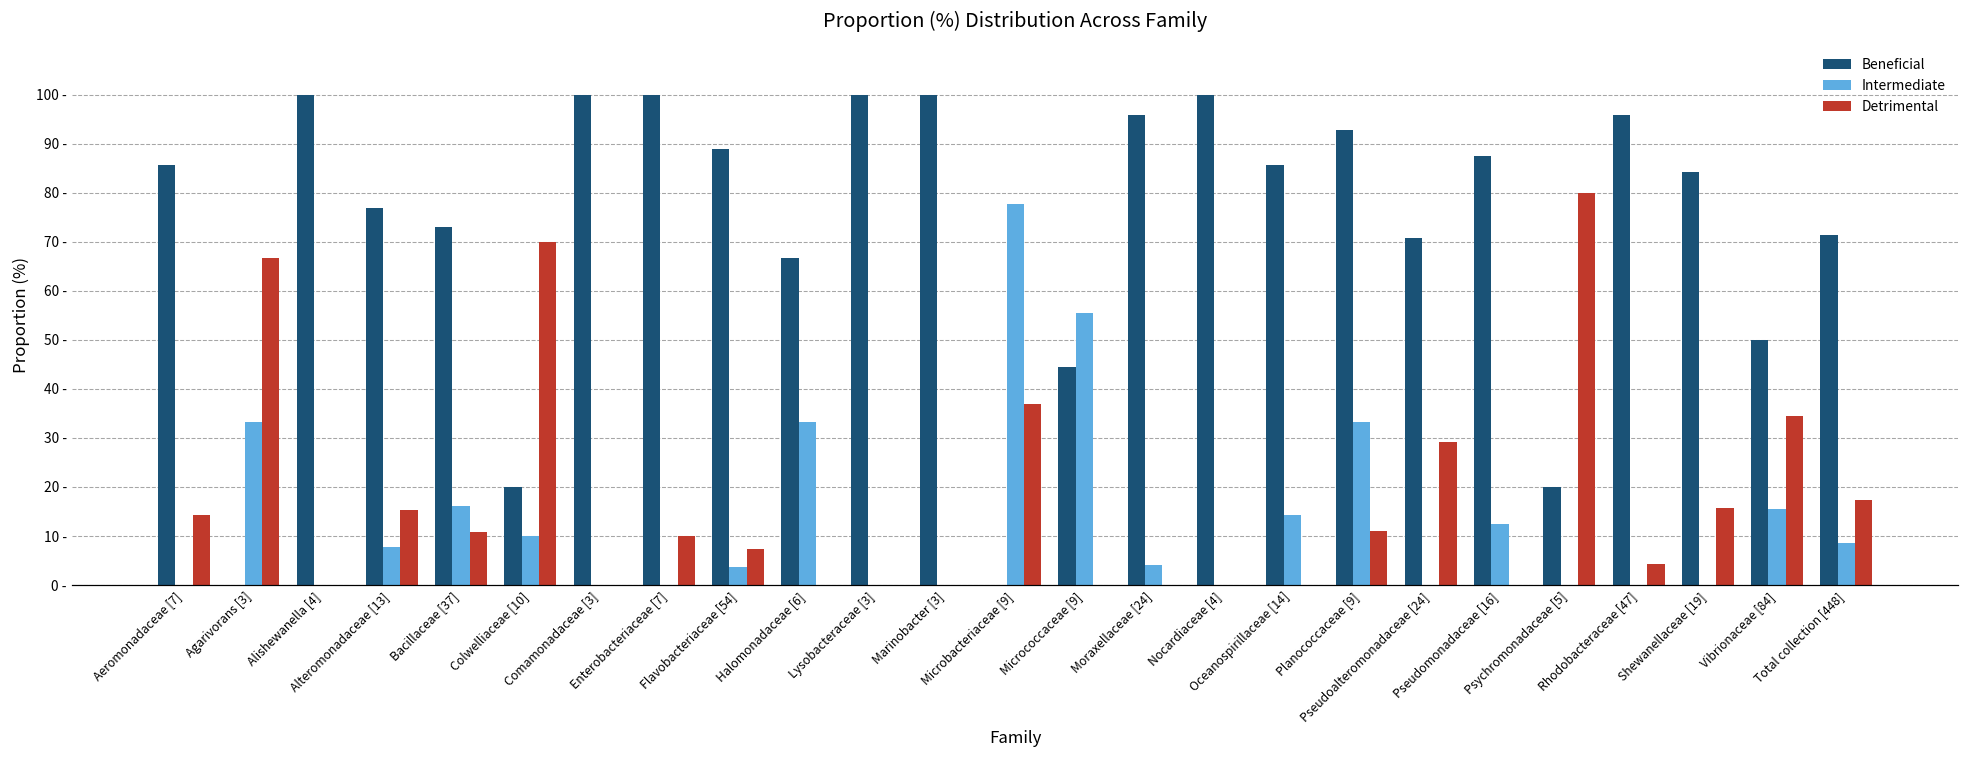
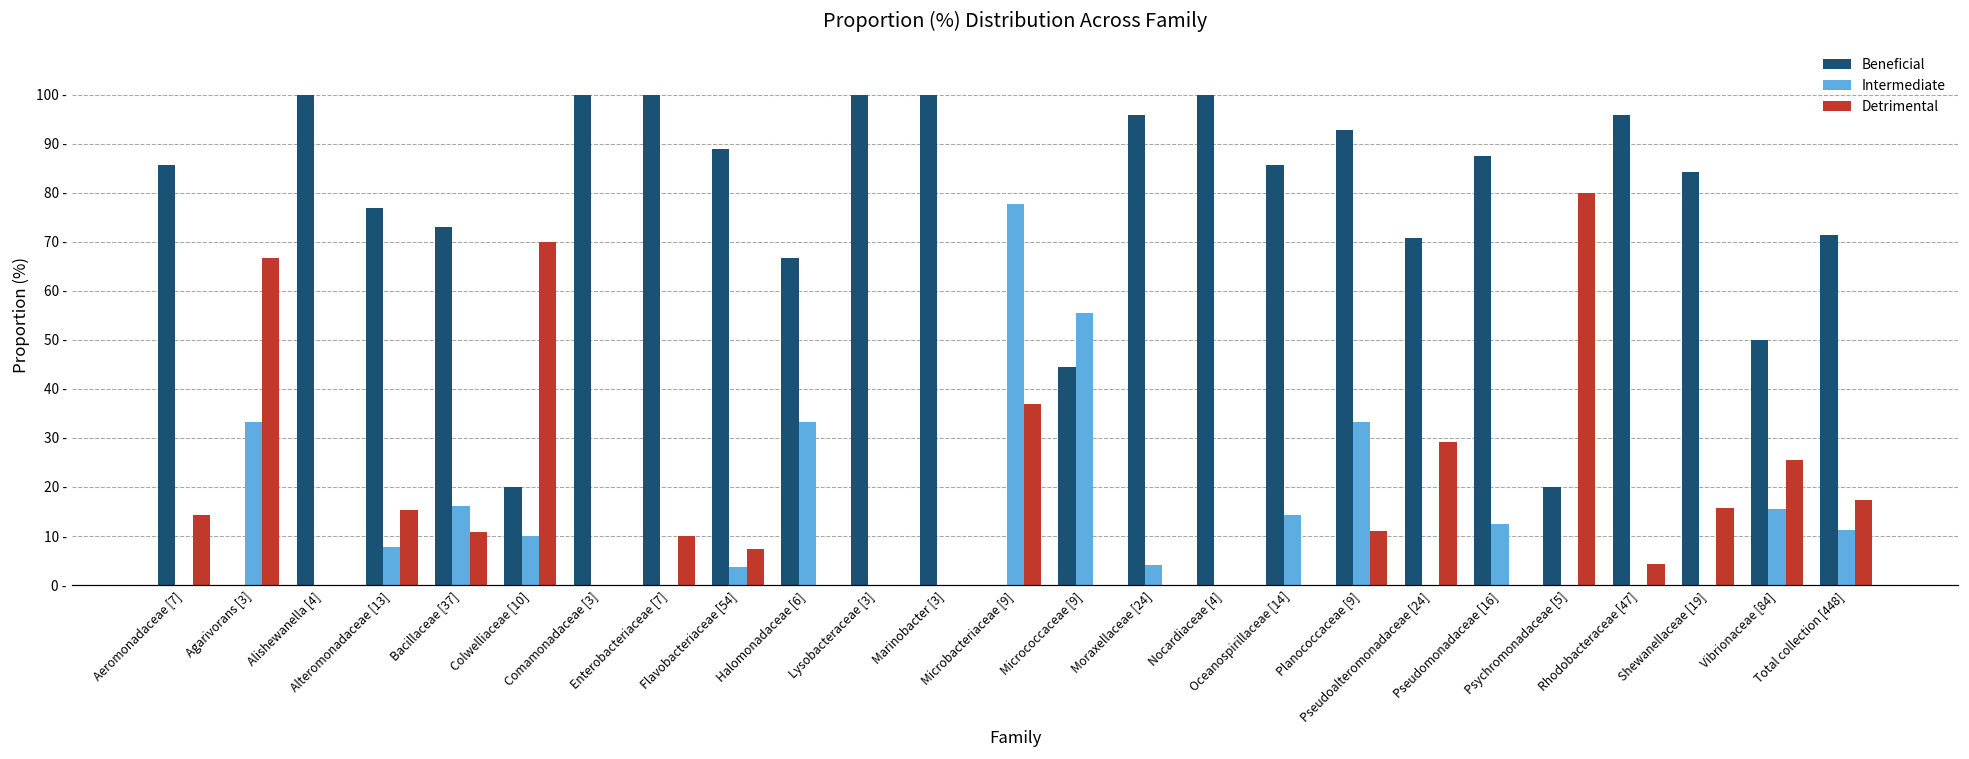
Detrimental, Vibrionaceae [84]: 35 - -> 26 -
Intermediate, Total collection [448]: 9 - -> 11 -
